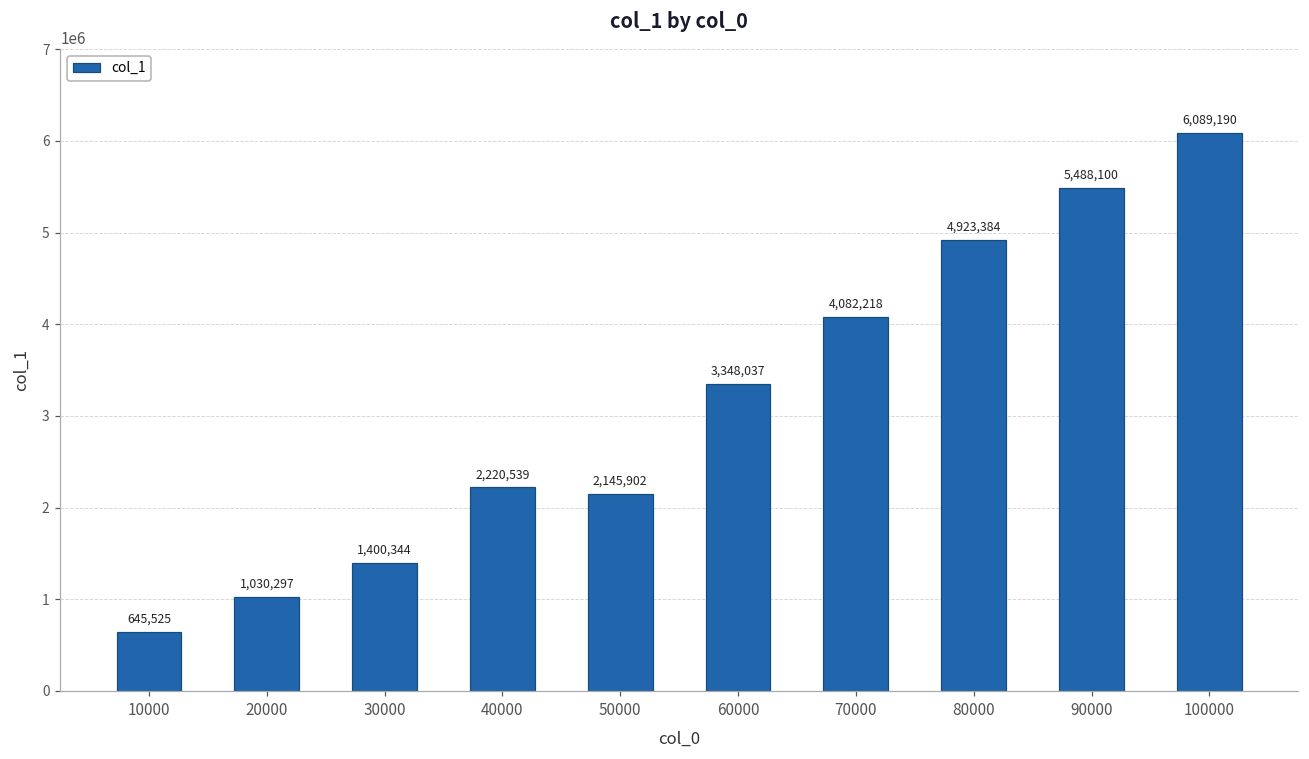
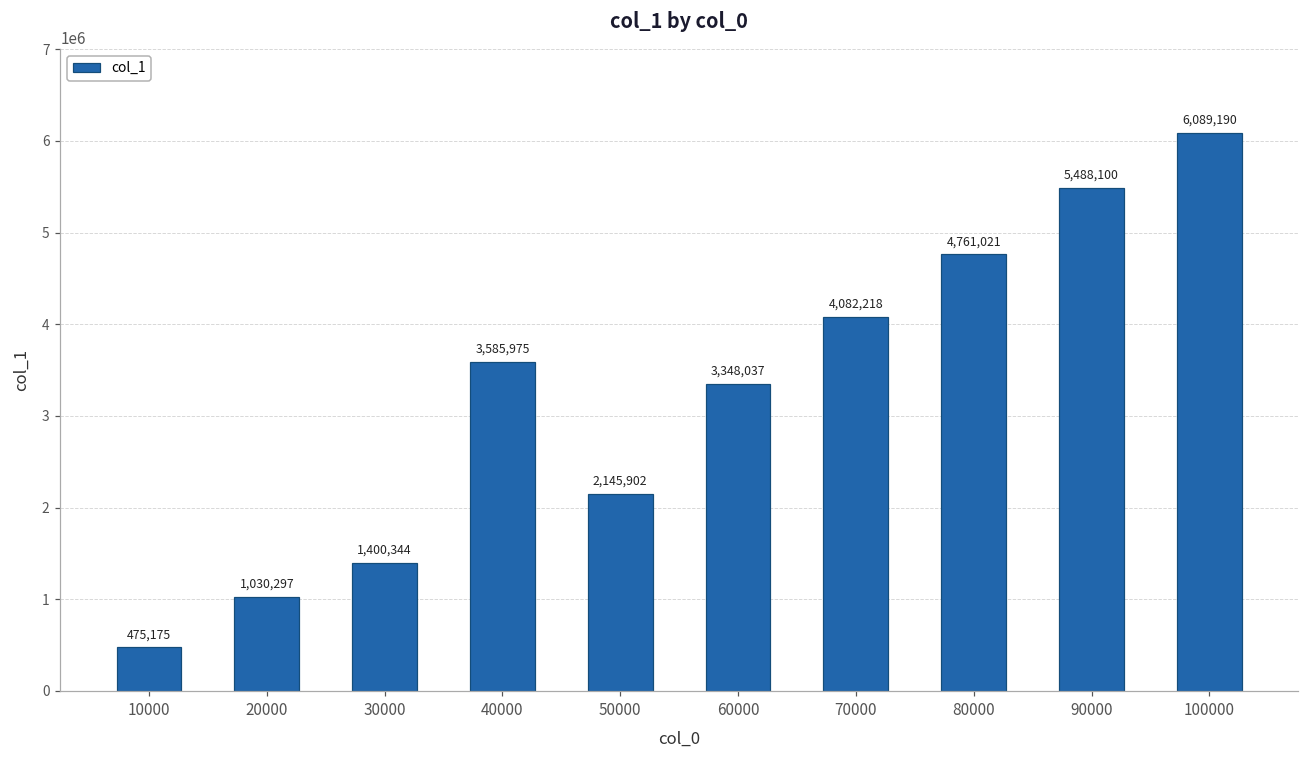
10000: 645,525 -> 475,175
40000: 2,220,539 -> 3,585,975
80000: 4,923,384 -> 4,761,021
